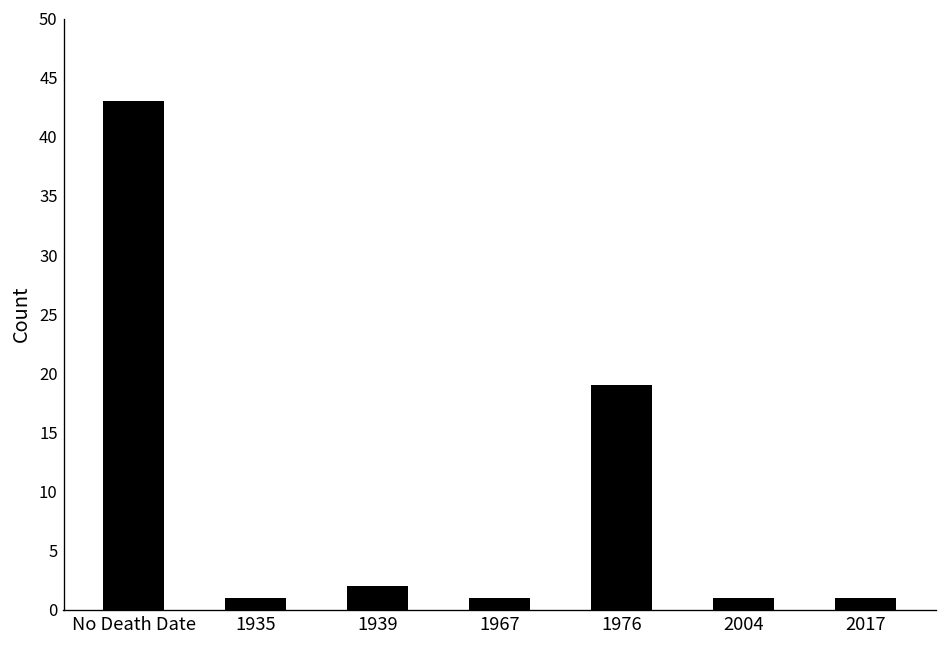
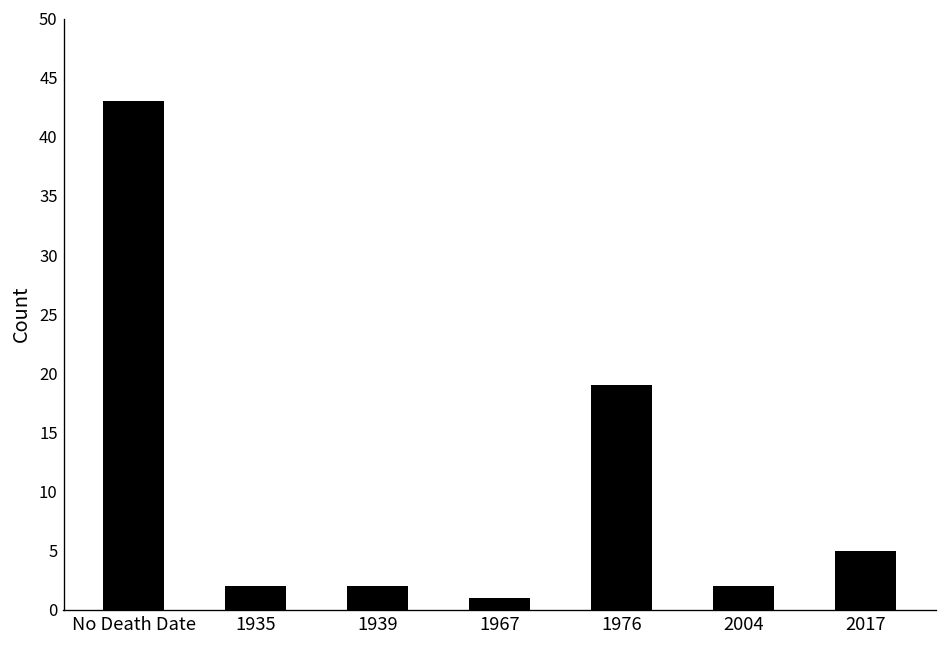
1935: 1 -> 2
2004: 1 -> 2
2017: 1 -> 5
